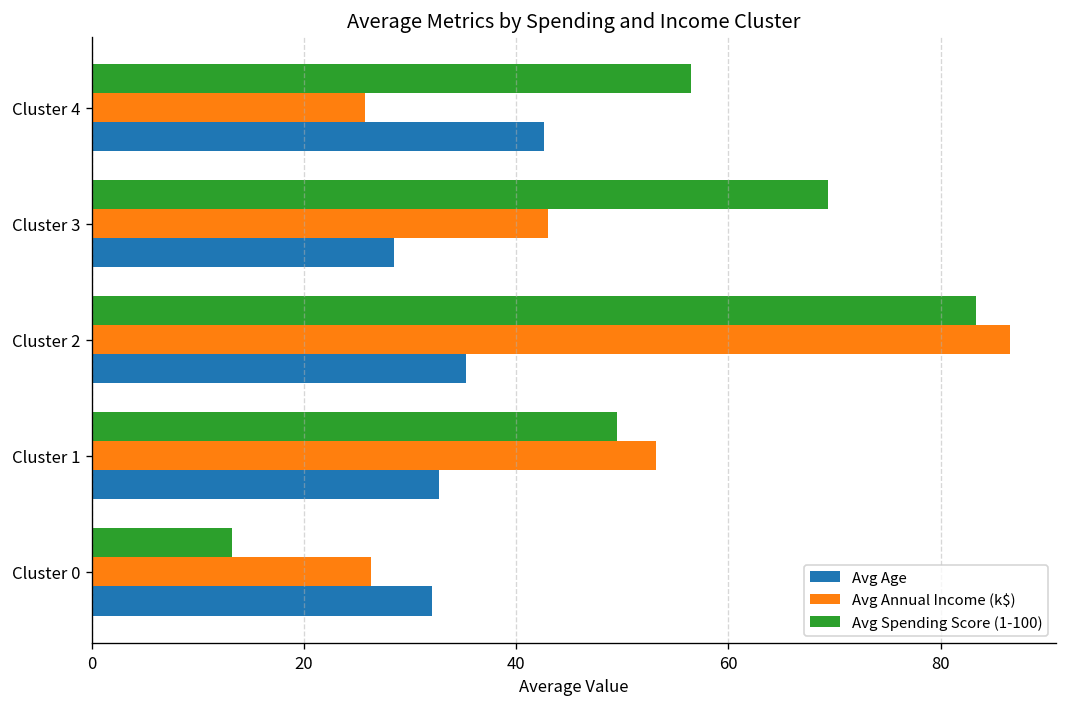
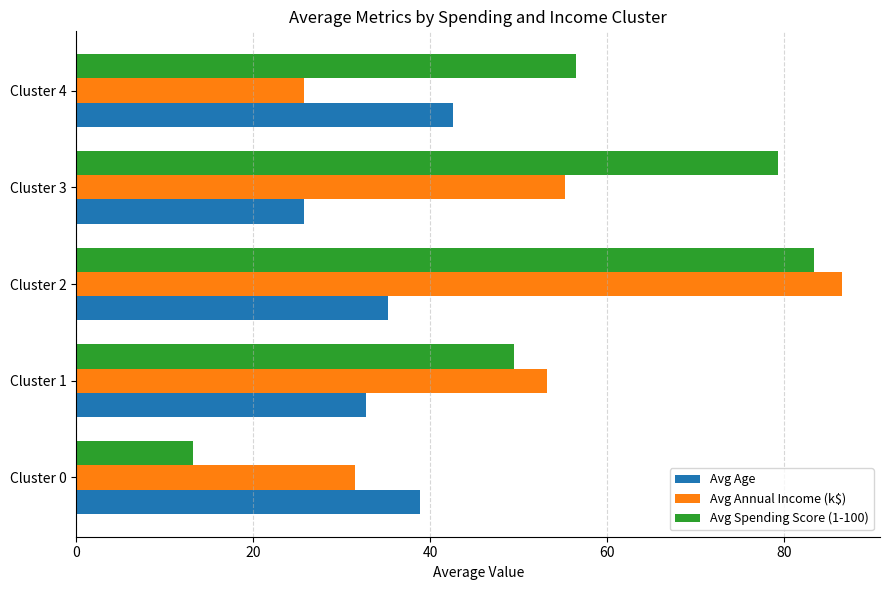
Avg Spending Score (1-100), Cluster 3: 69 -> 79
Avg Annual Income (k$), Cluster 3: 43 -> 55
Avg Age, Cluster 3: 29 -> 26
Avg Annual Income (k$), Cluster 0: 26 -> 32
Avg Age, Cluster 0: 32 -> 39
